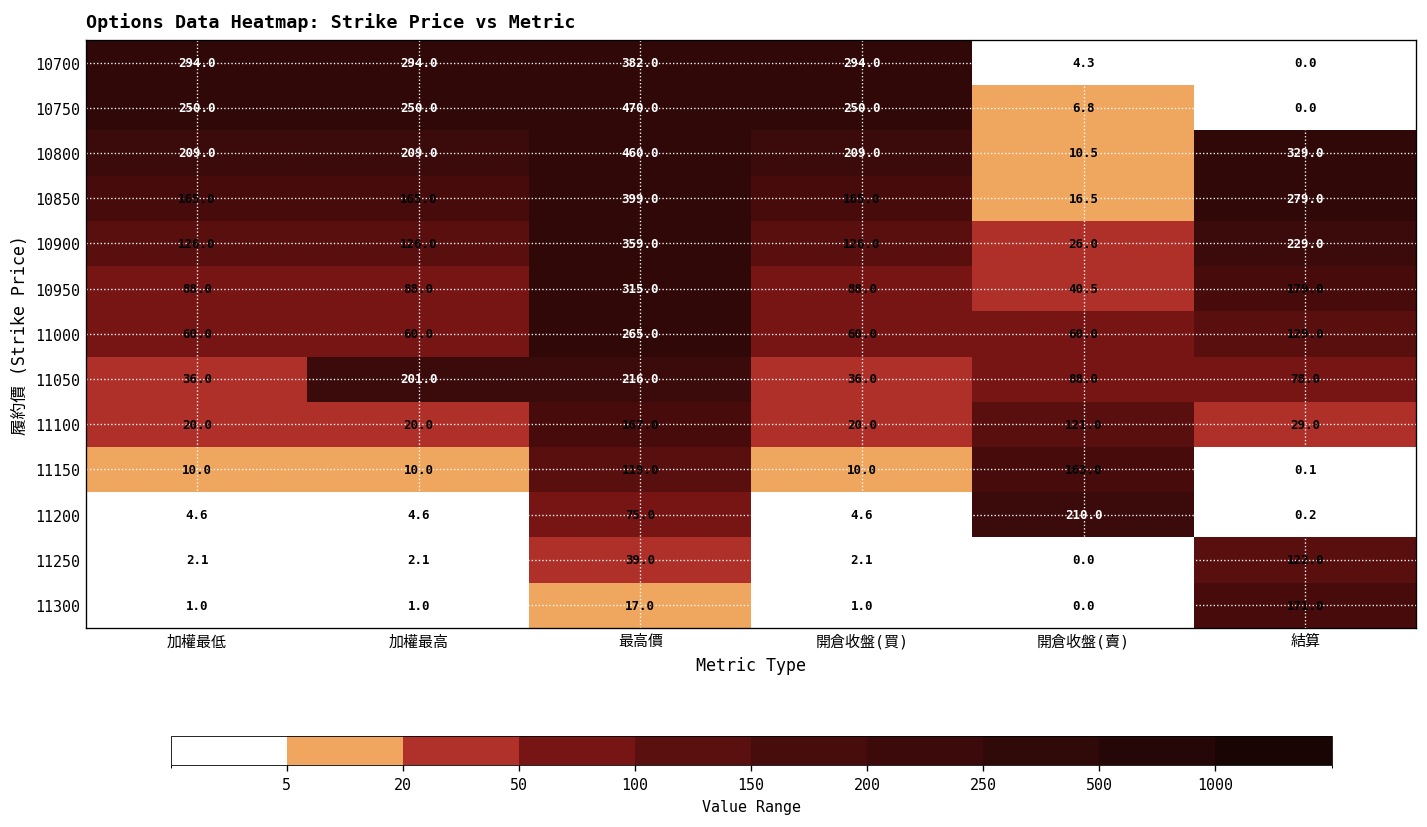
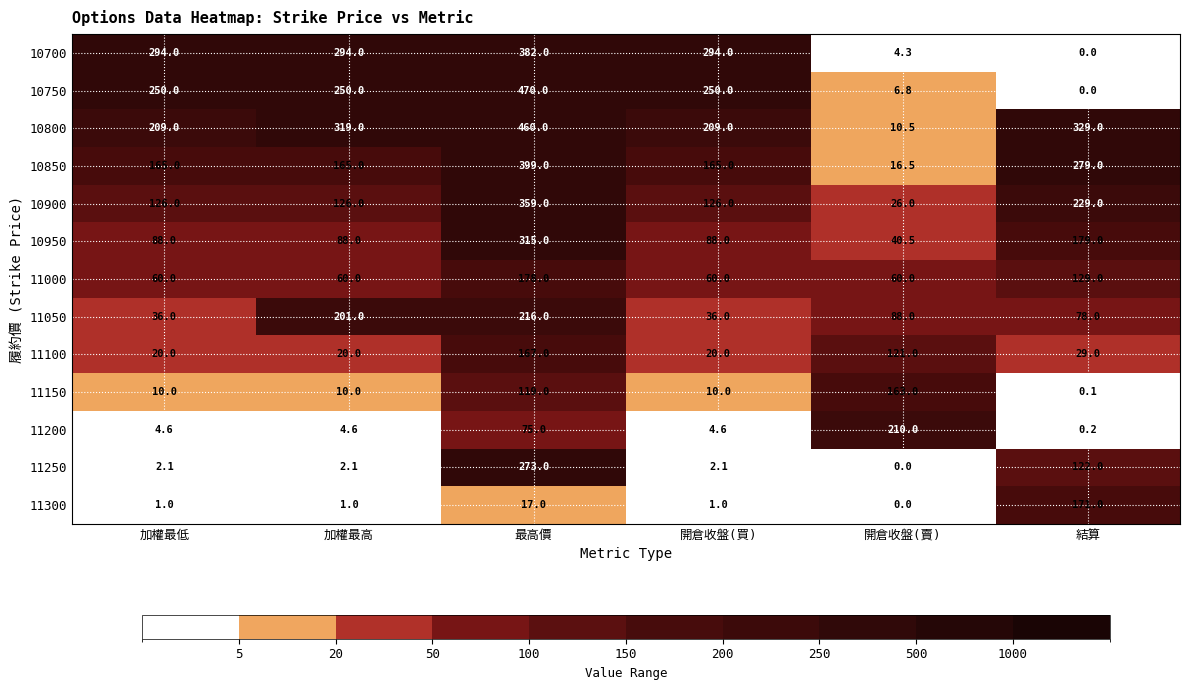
10800, 加權最高: 209.0 -> 319.0
11000, 最高價: 265.0 -> 178.0
11250, 最高價: 39.0 -> 273.0
